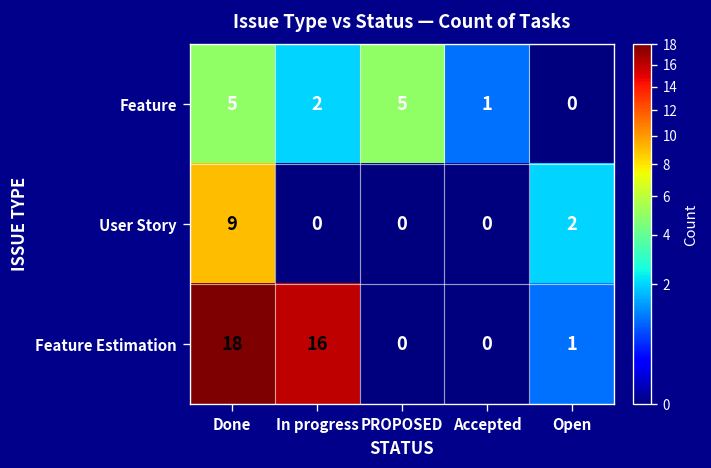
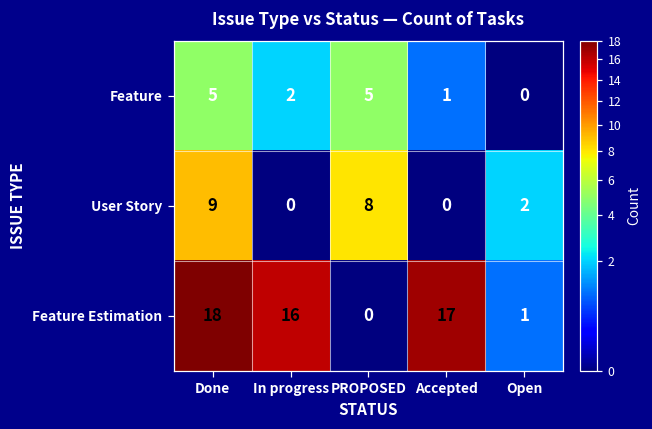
User Story, PROPOSED: 0 -> 8
Feature Estimation, Accepted: 0 -> 17
